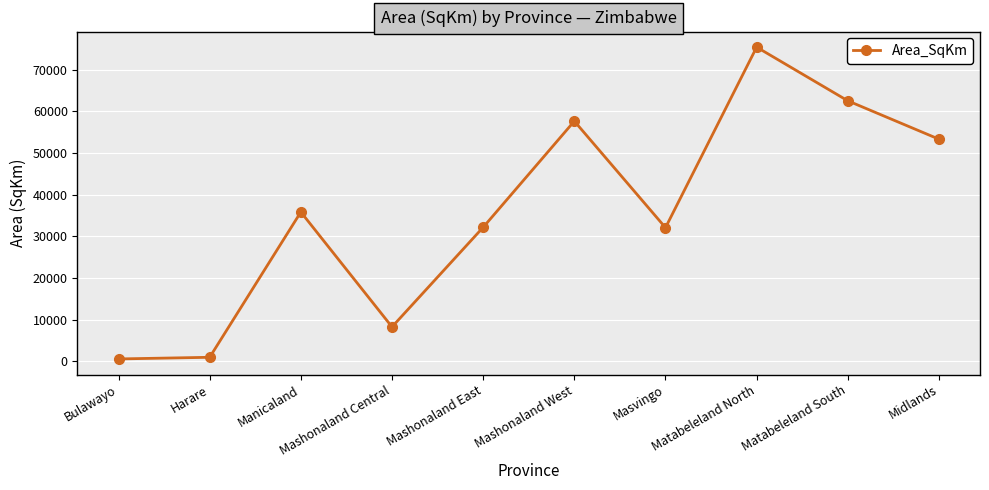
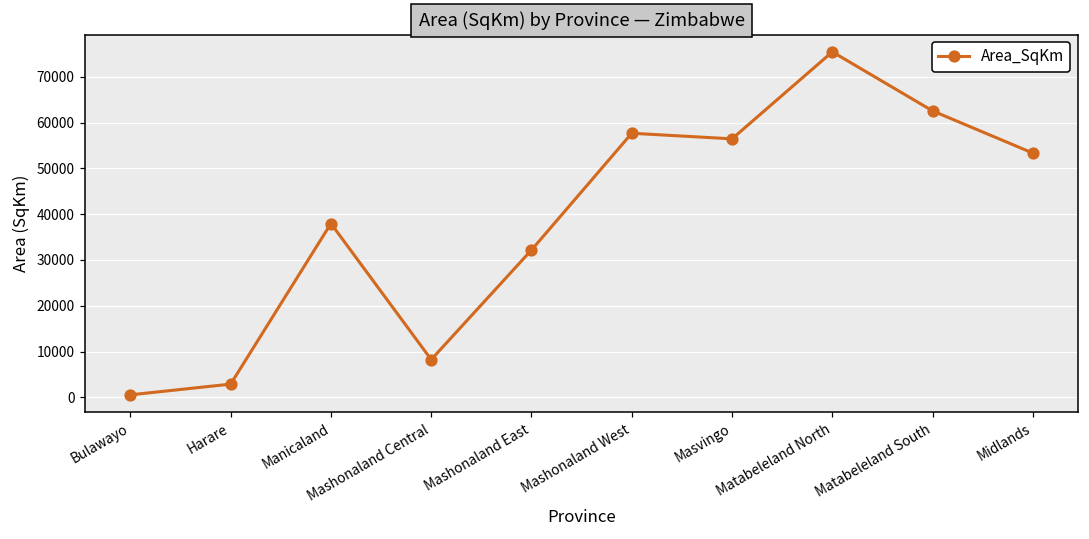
Harare: 1000 -> 3000
Manicaland: 36000 -> 38000
Masvingo: 32000 -> 56000
